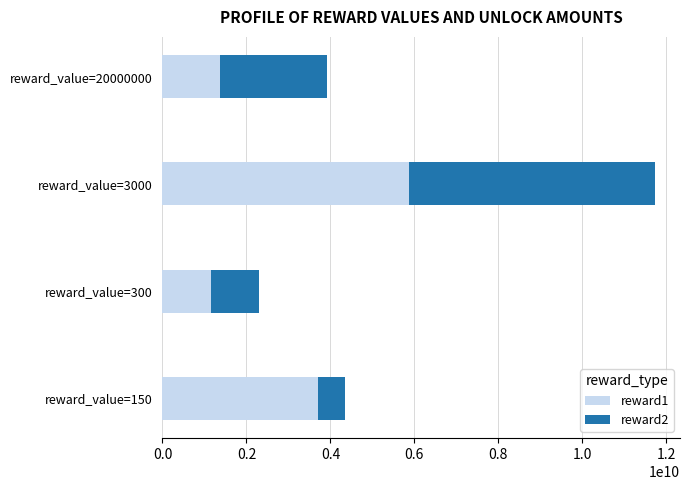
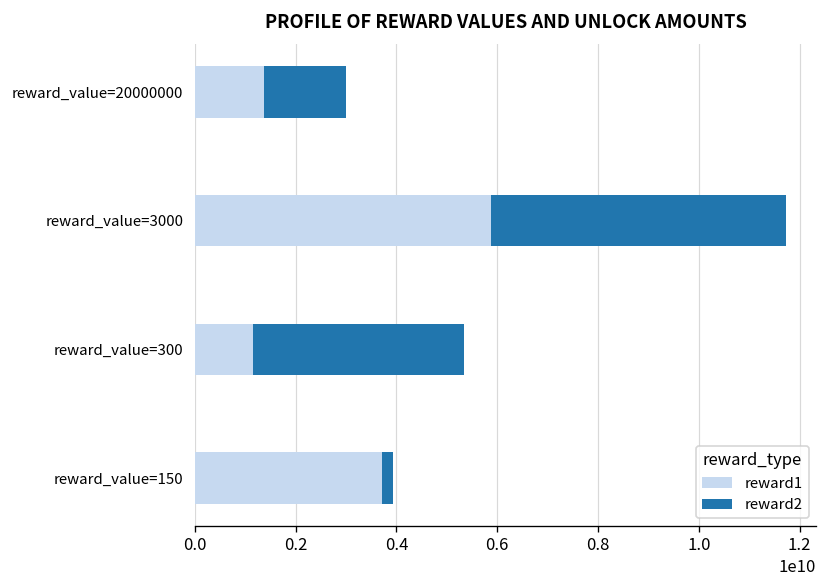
reward2, reward_value=20000000: 2500000000 -> 1600000000
reward2, reward_value=300: 1100000000 -> 4200000000
reward2, reward_value=150: 600000000 -> 200000000
